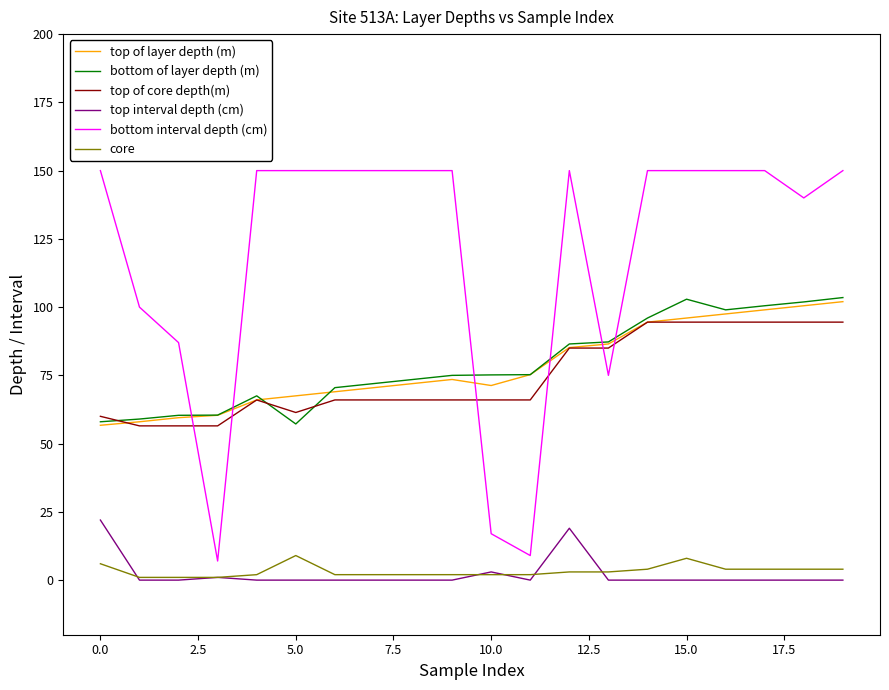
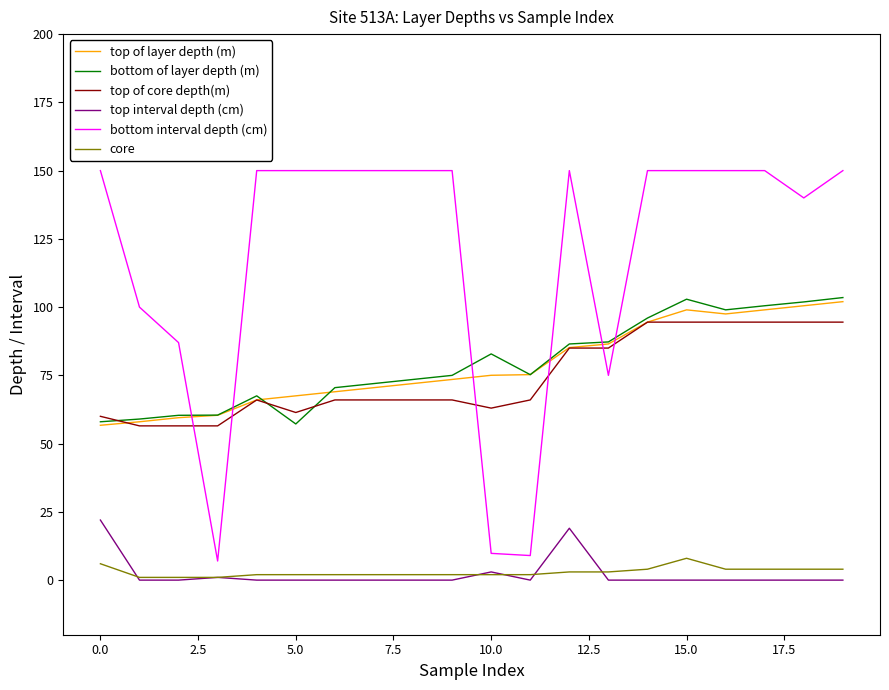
core, 5.0: 9 -> 2
top of layer depth (m), 10.0: 71 -> 75
bottom of layer depth (m), 10.0: 75 -> 83
top of core depth(m), 10.0: 66 -> 63
bottom interval depth (cm), 10.0: 17 -> 10
top of layer depth (m), 15.0: 96 -> 99
